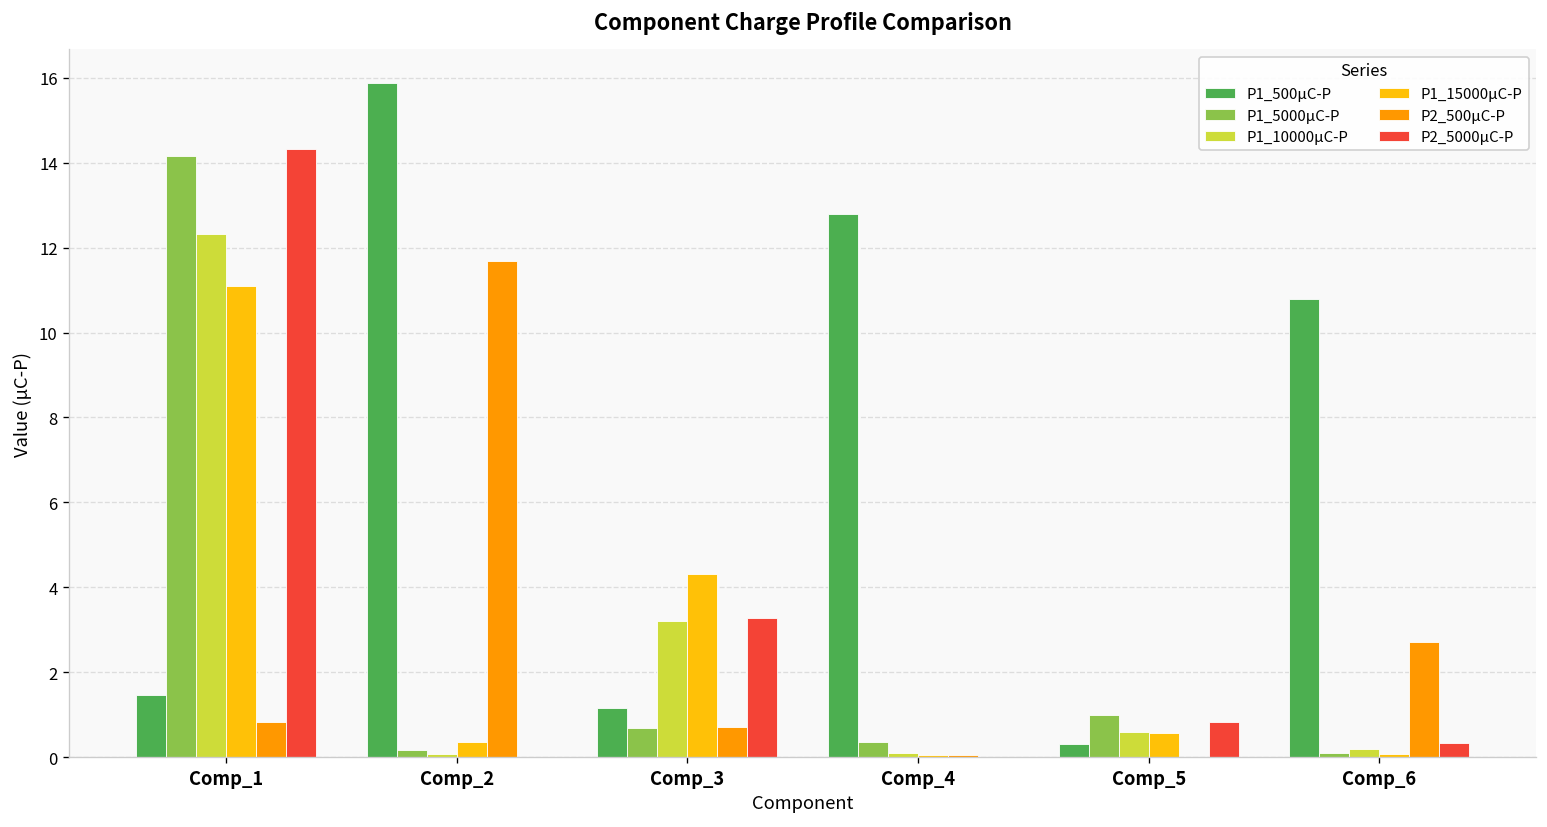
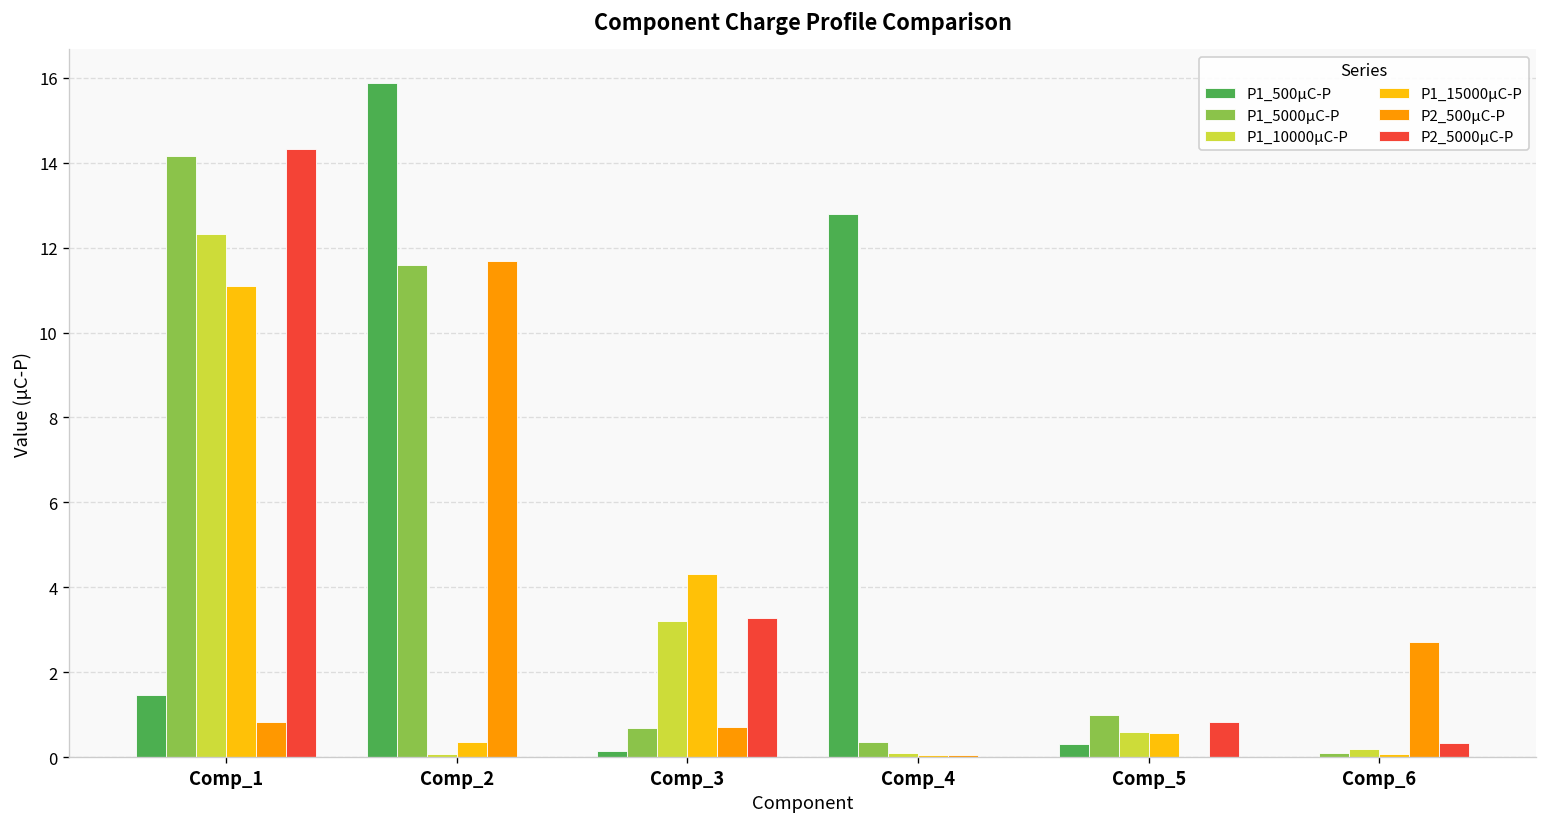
P1_5000μC-P, Comp_2: 0.2 -> 11.6
P1_500μC-P, Comp_3: 1.2 -> 0.2
P1_500μC-P, Comp_6: 10.8 -> 0.0
